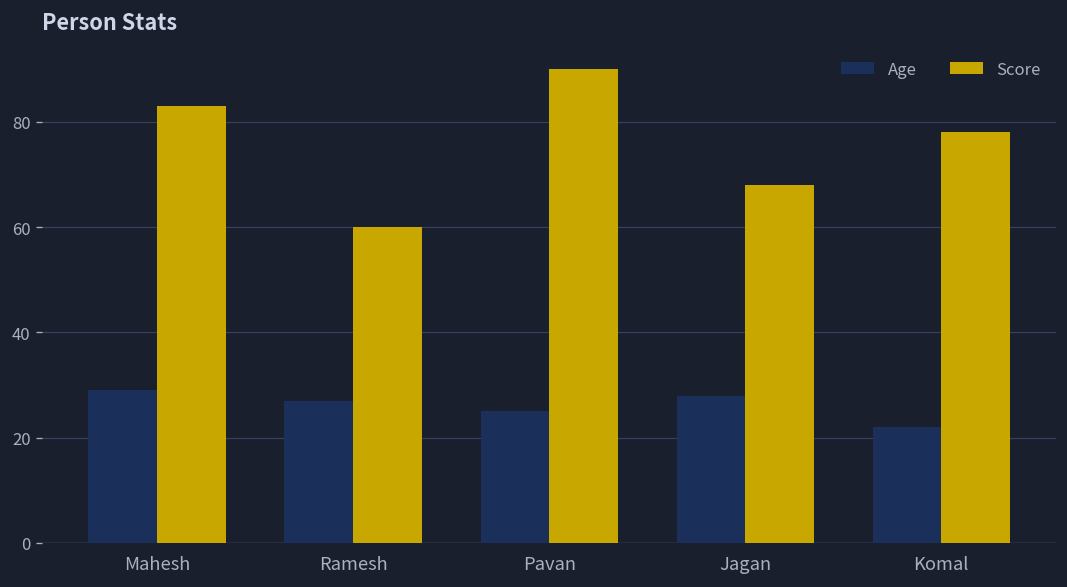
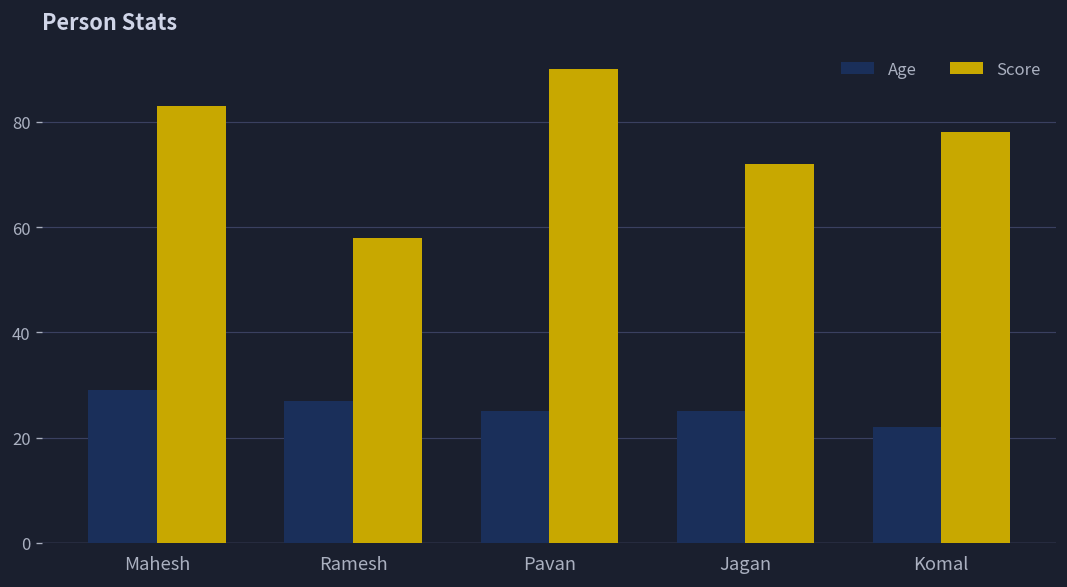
Score, Ramesh: 60 -> 58
Age, Jagan: 28 -> 25
Score, Jagan: 68 -> 72
